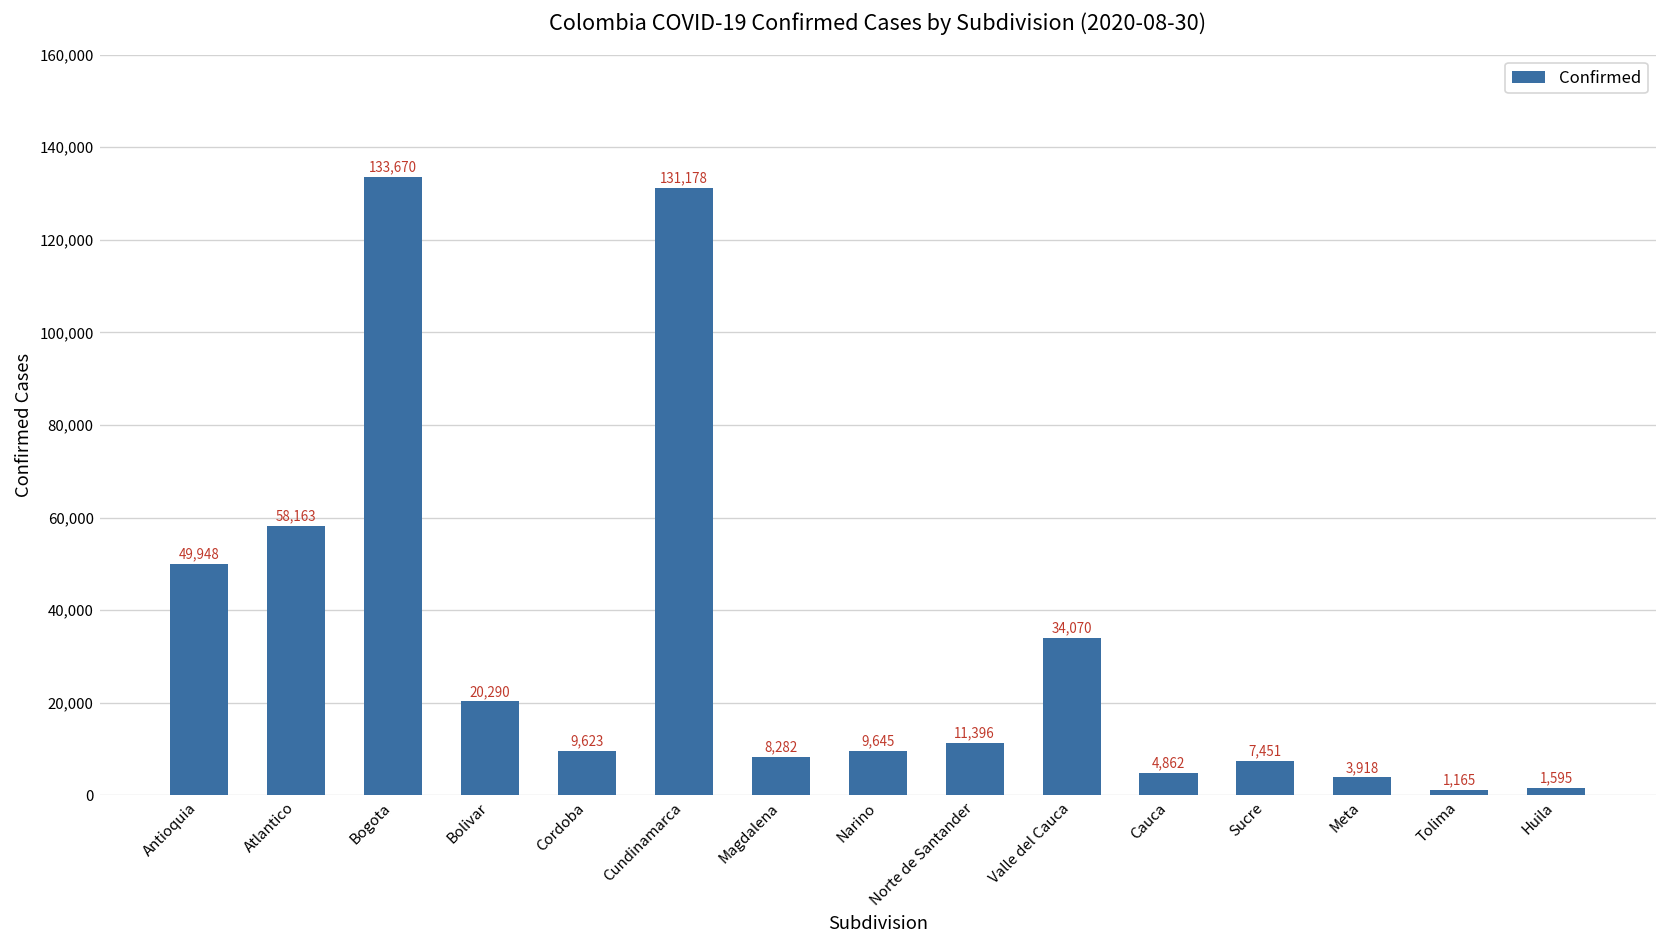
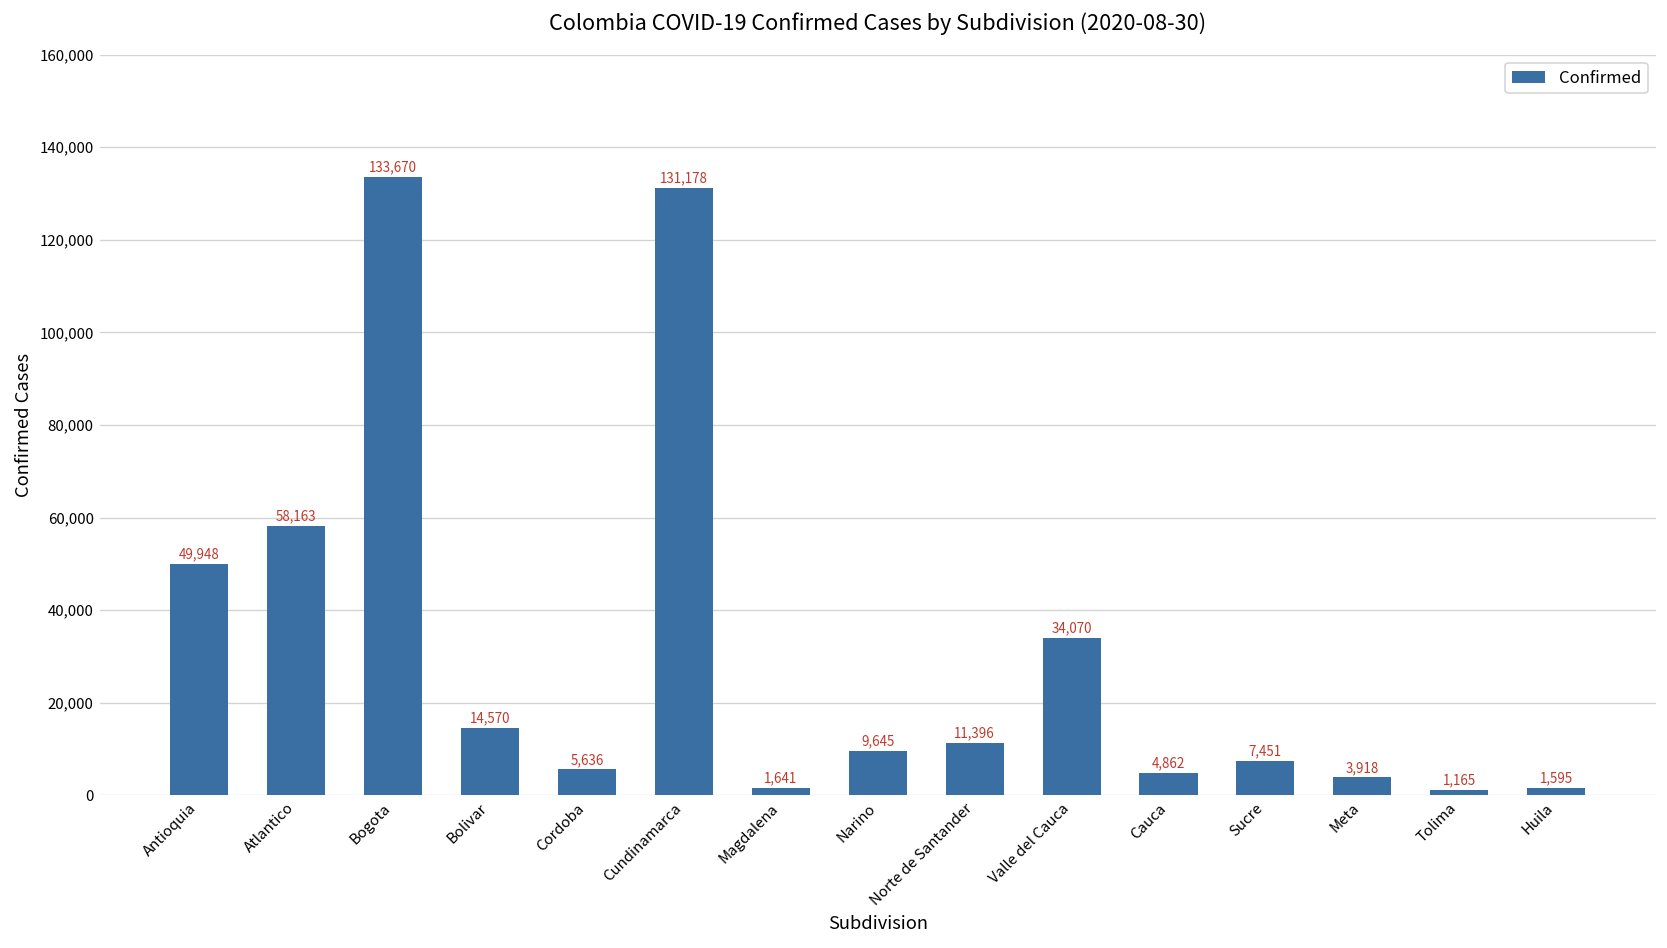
Bolivar: 20,290 -> 14,570
Cordoba: 9,623 -> 5,636
Magdalena: 8,282 -> 1,641
